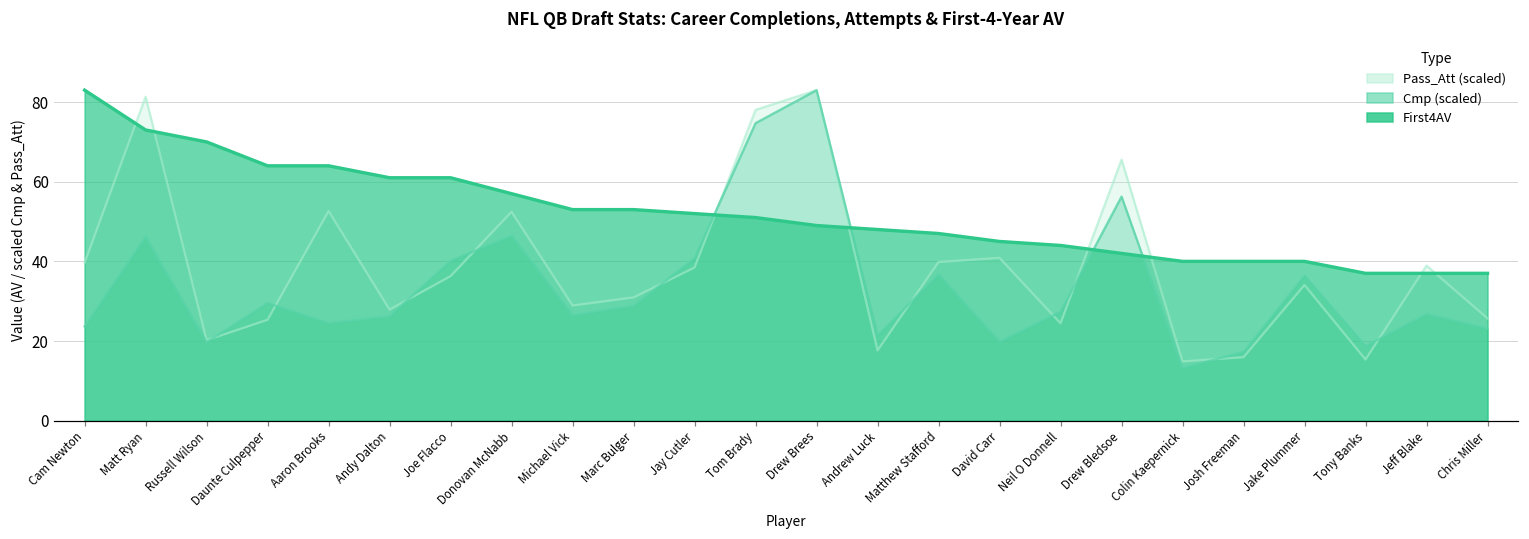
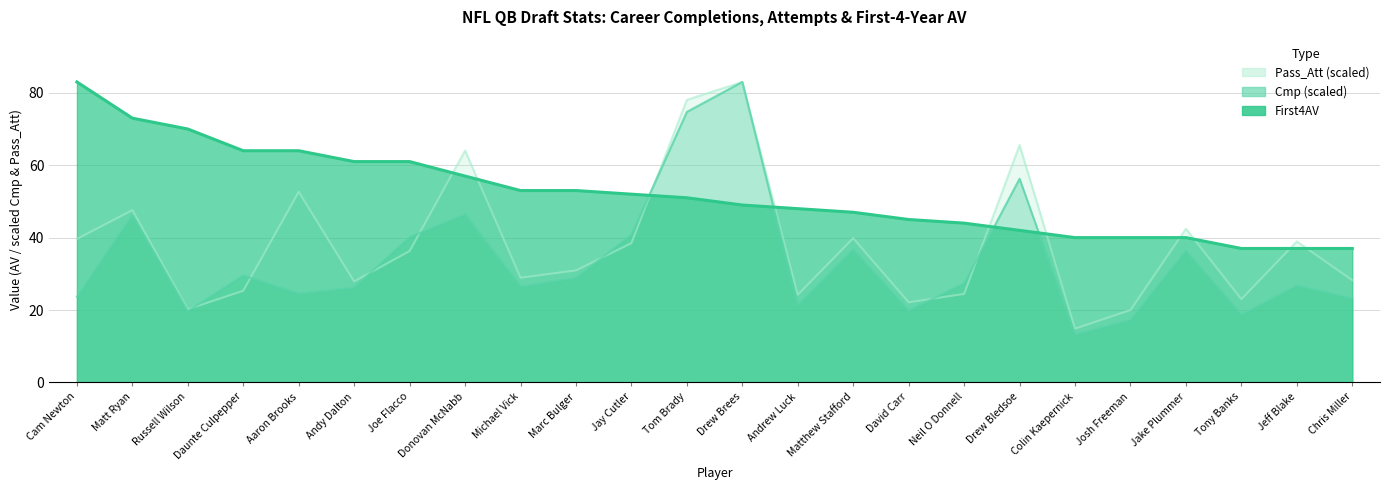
Pass_Att (scaled), Matt Ryan: 81 -> 48
Pass_Att (scaled), Donovan McNabb: 52 -> 64
Pass_Att (scaled), Andrew Luck: 18 -> 24
Pass_Att (scaled), David Carr: 41 -> 22
Pass_Att (scaled), Josh Freeman: 16 -> 20
Pass_Att (scaled), Jake Plummer: 34 -> 42
Pass_Att (scaled), Tony Banks: 15 -> 23
Pass_Att (scaled), Chris Miller: 26 -> 28
